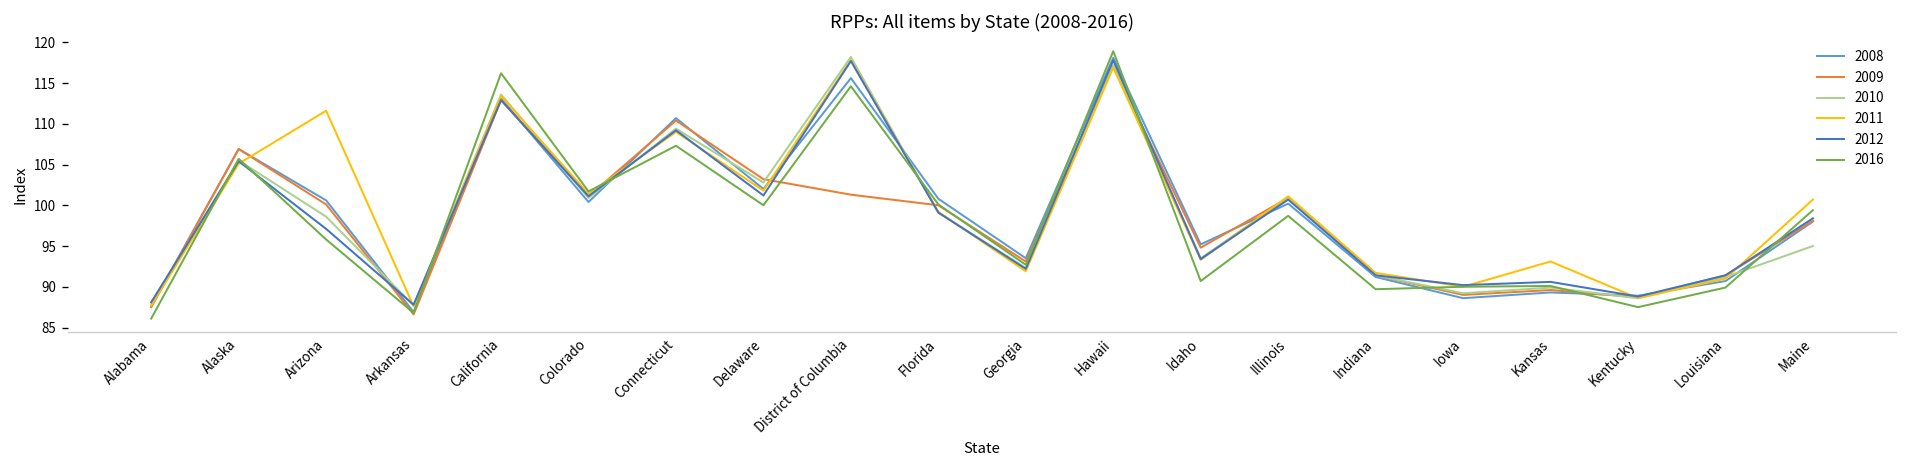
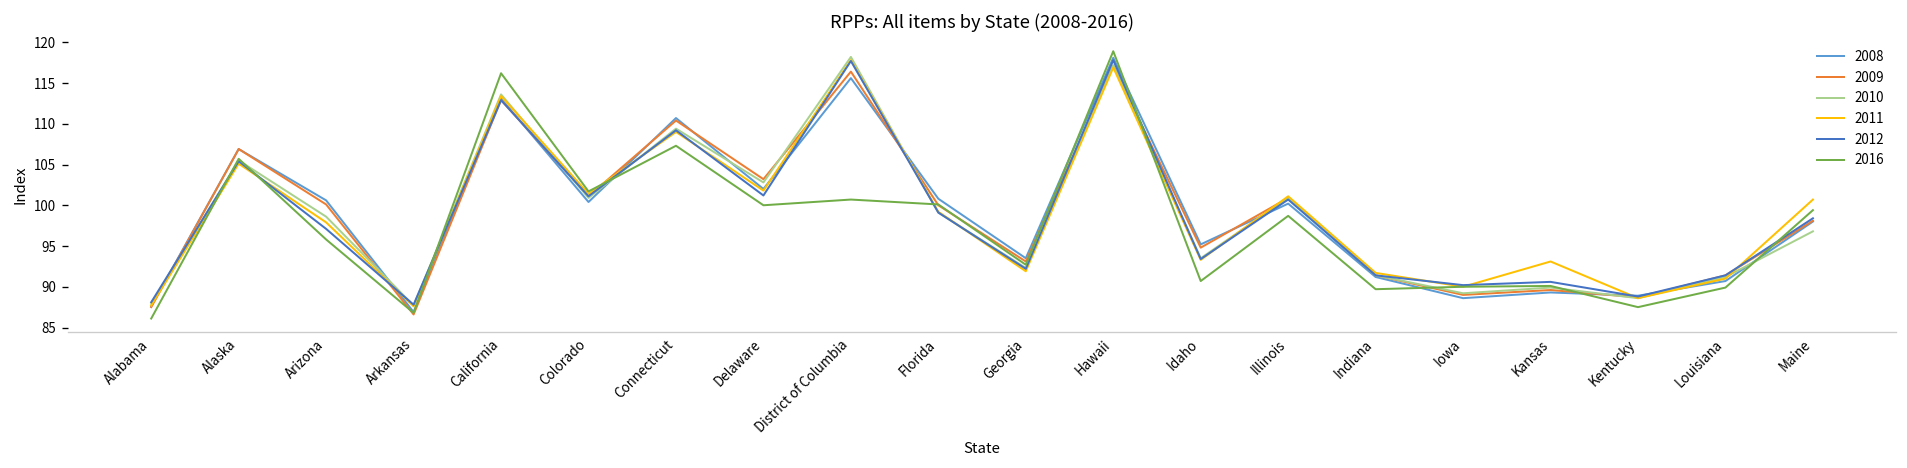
2011, Arizona: 112 -> 98
2009, District of Columbia: 101 -> 116
2016, District of Columbia: 115 -> 101
2010, Maine: 95 -> 97
